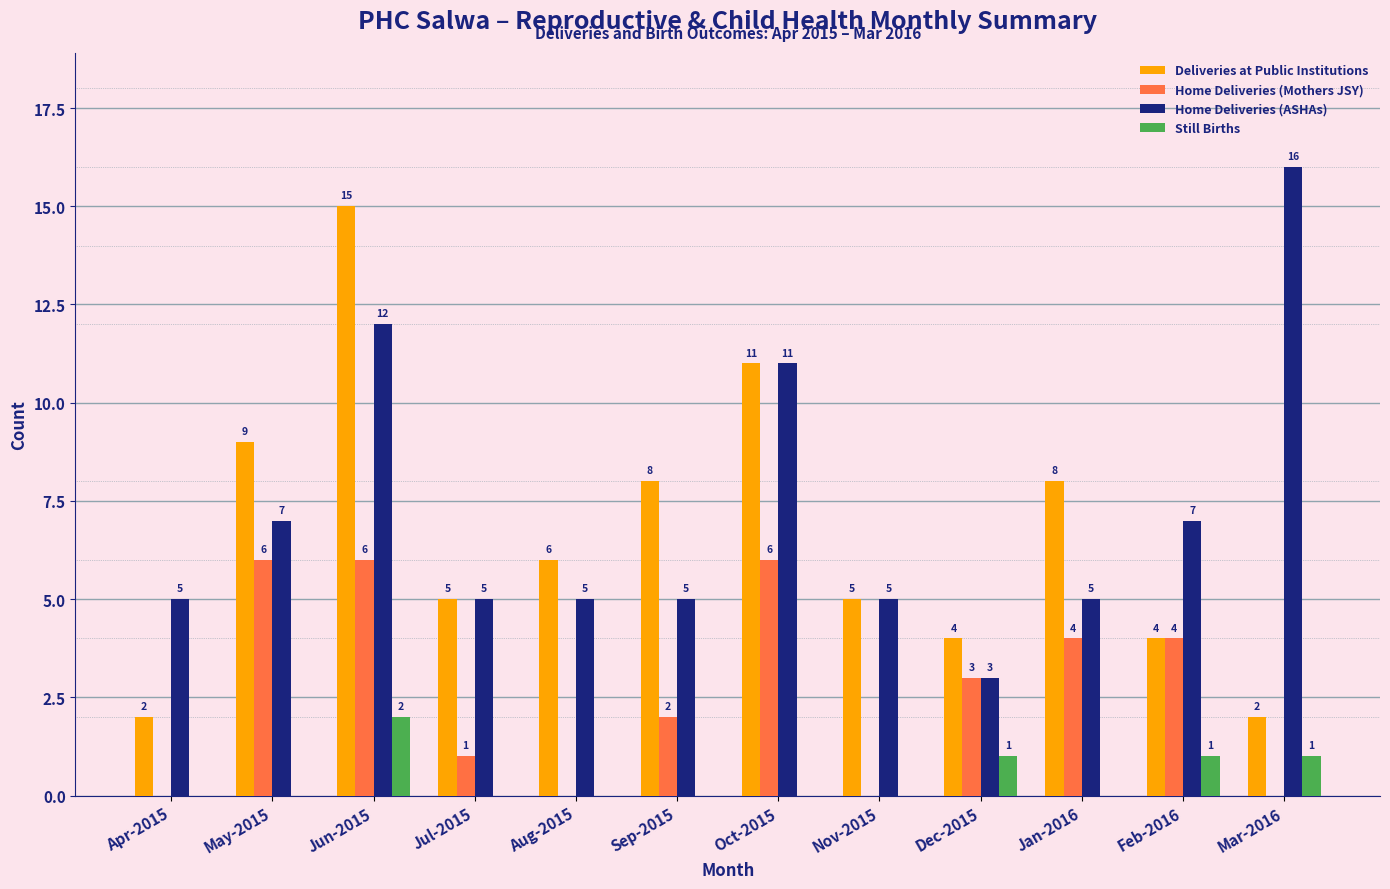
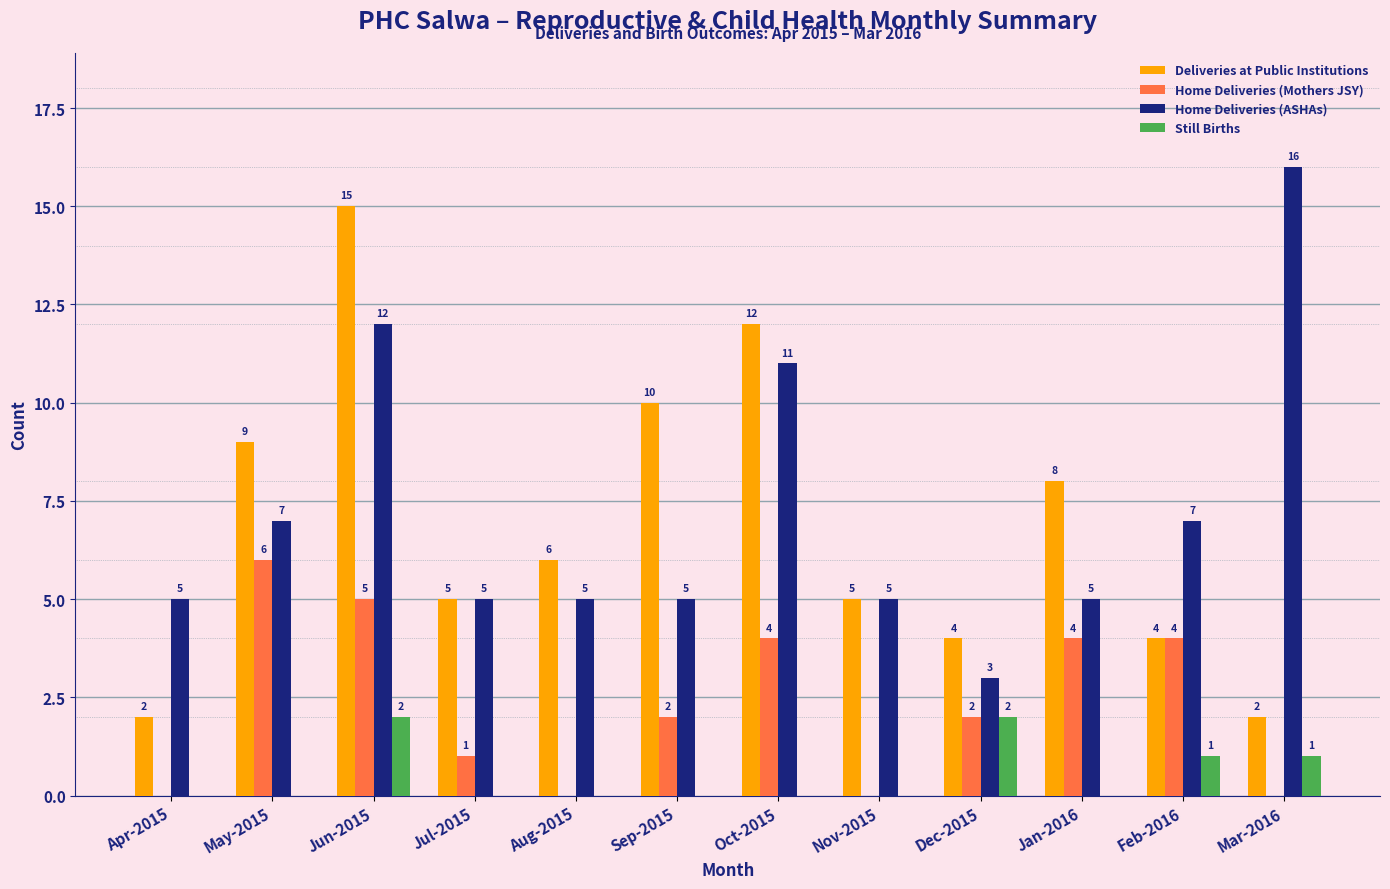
Home Deliveries (Mothers JSY), Jun-2015: 6 -> 5
Deliveries at Public Institutions, Sep-2015: 8 -> 10
Deliveries at Public Institutions, Oct-2015: 11 -> 12
Home Deliveries (Mothers JSY), Oct-2015: 6 -> 4
Home Deliveries (Mothers JSY), Dec-2015: 3 -> 2
Still Births, Dec-2015: 1 -> 2
